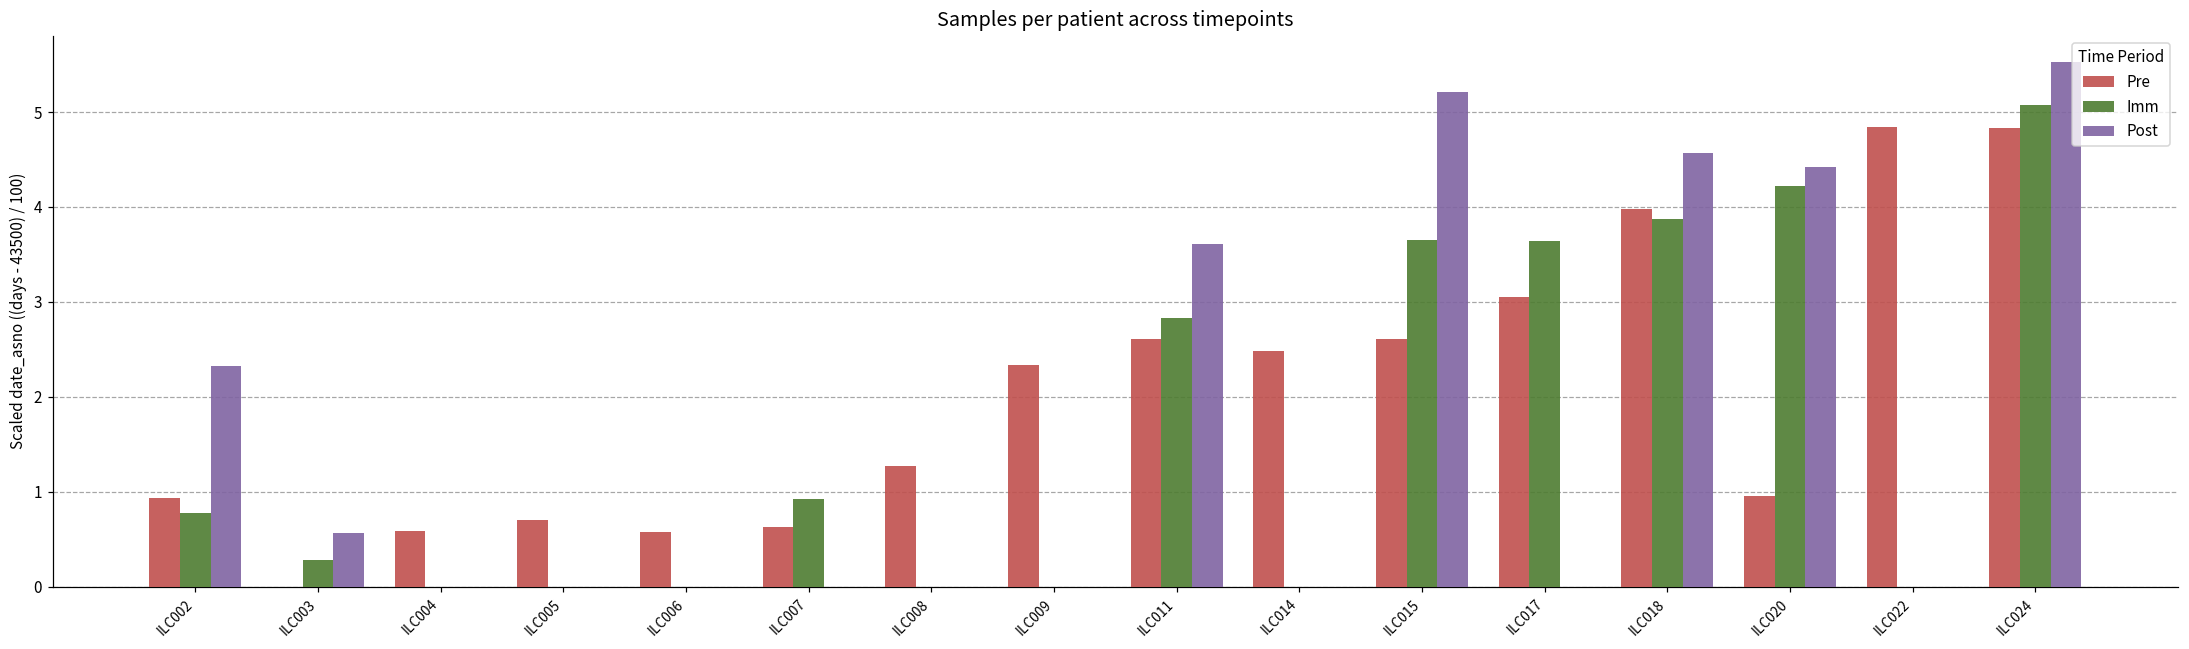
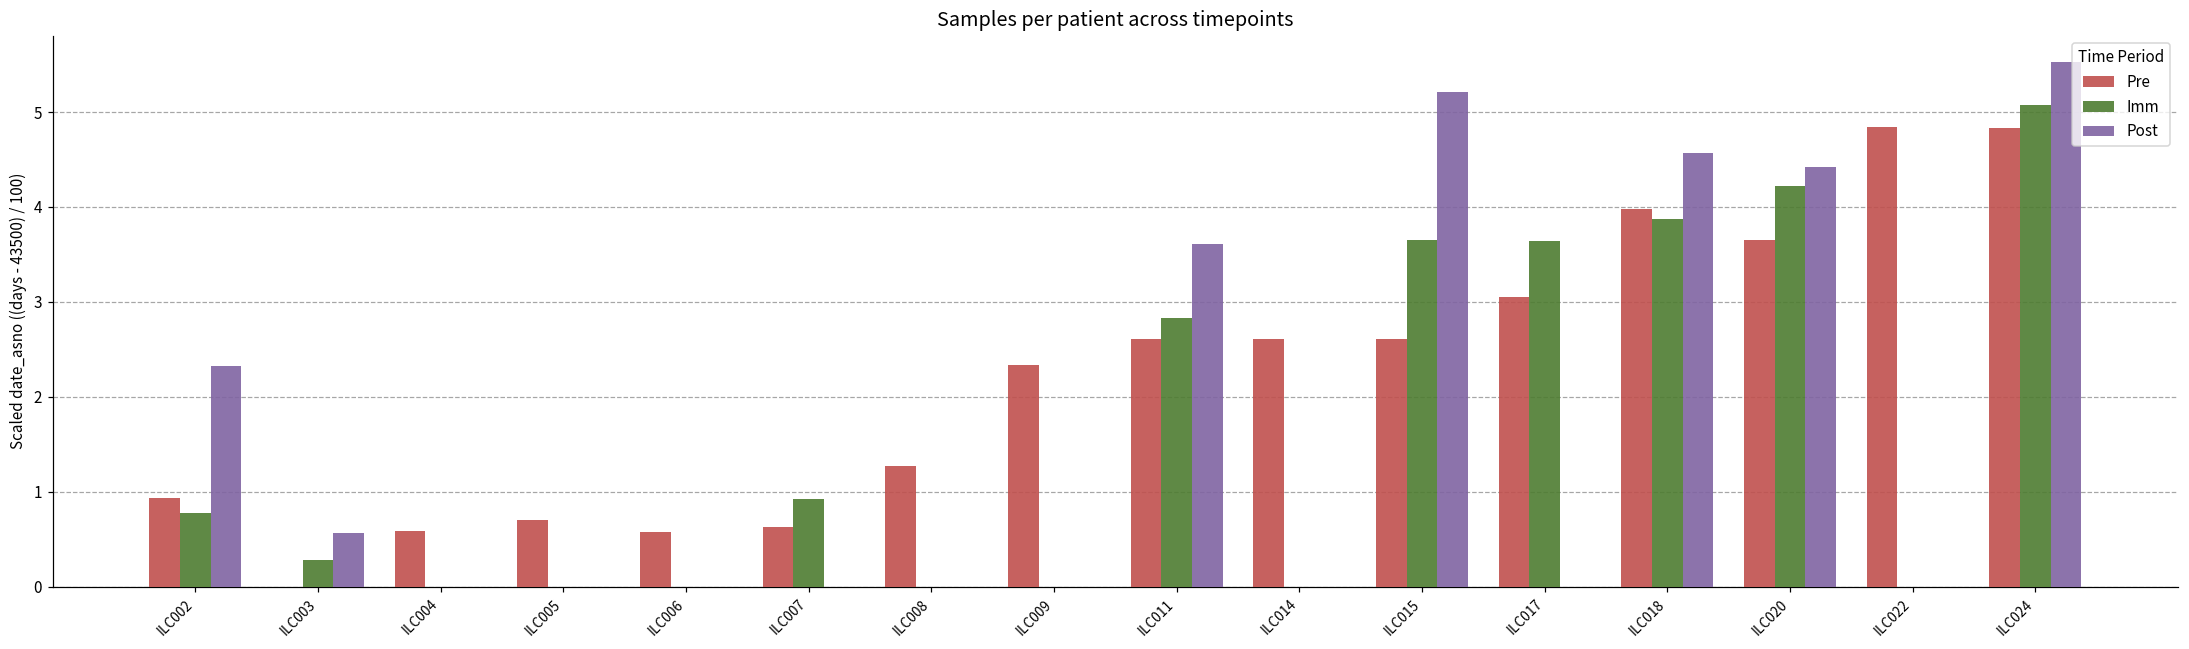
Pre, ILC014: 2.5 -> 2.6
Pre, ILC020: 1.0 -> 3.7
